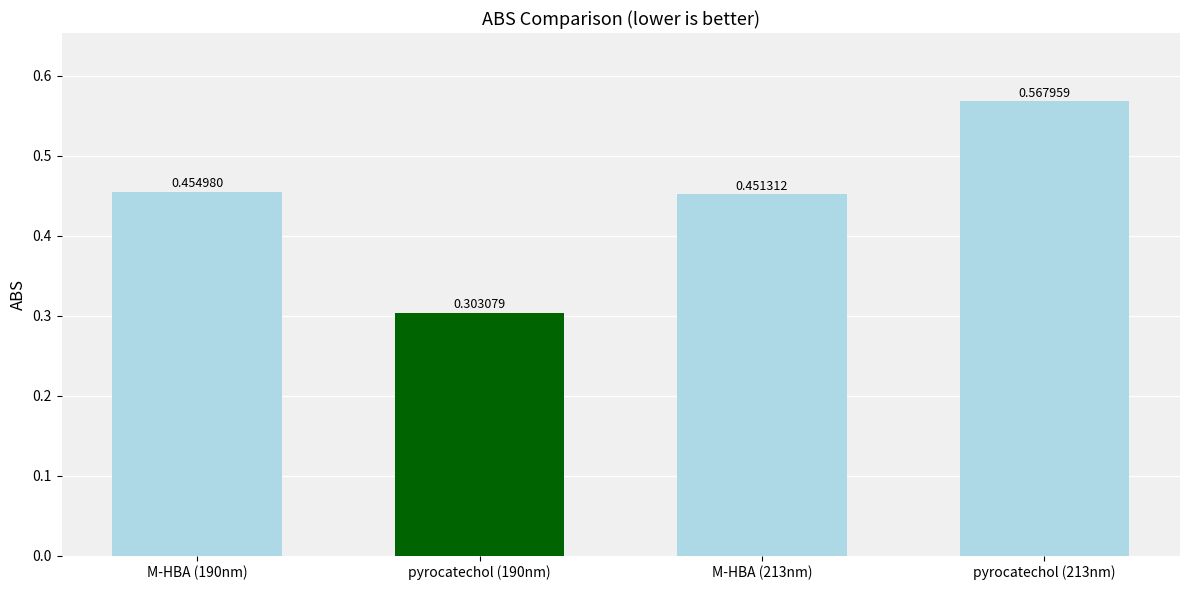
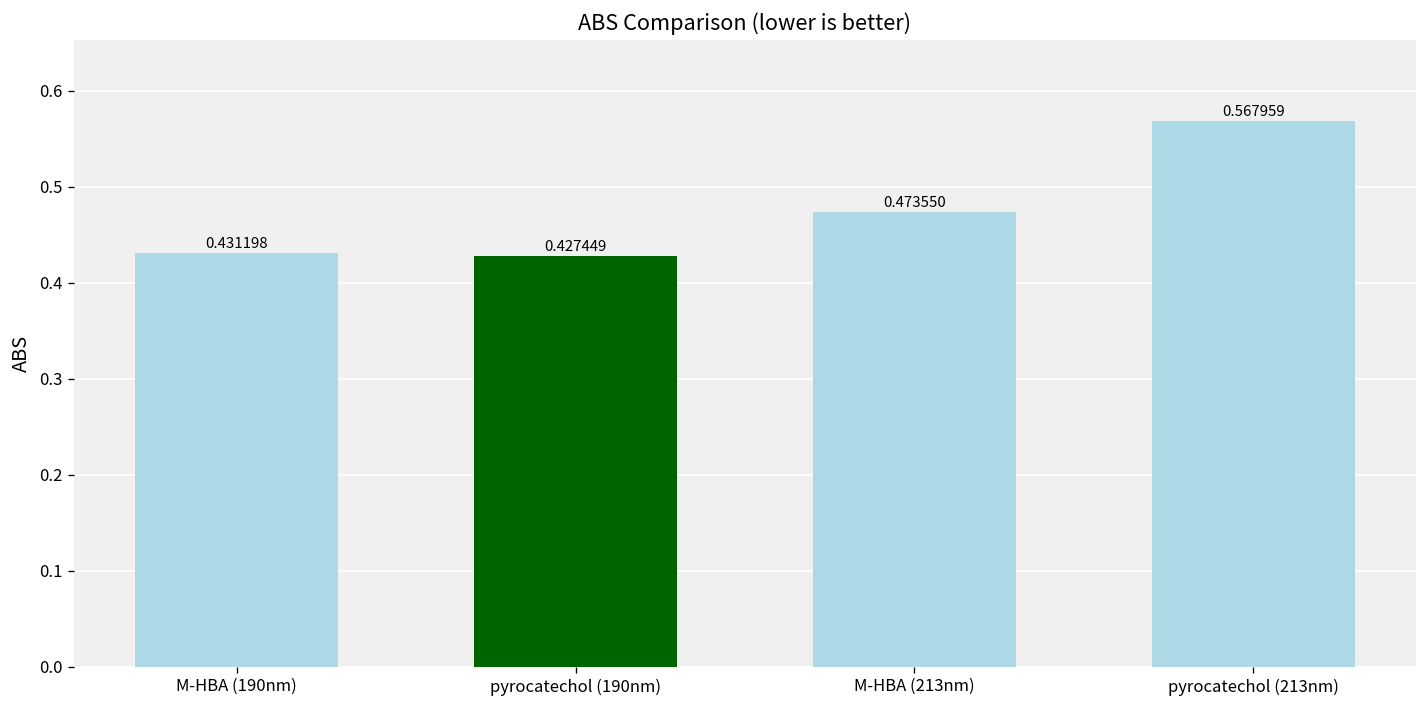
M-HBA (190nm): 0.454980 -> 0.431198
pyrocatechol (190nm): 0.303079 -> 0.427449
M-HBA (213nm): 0.451312 -> 0.473550
